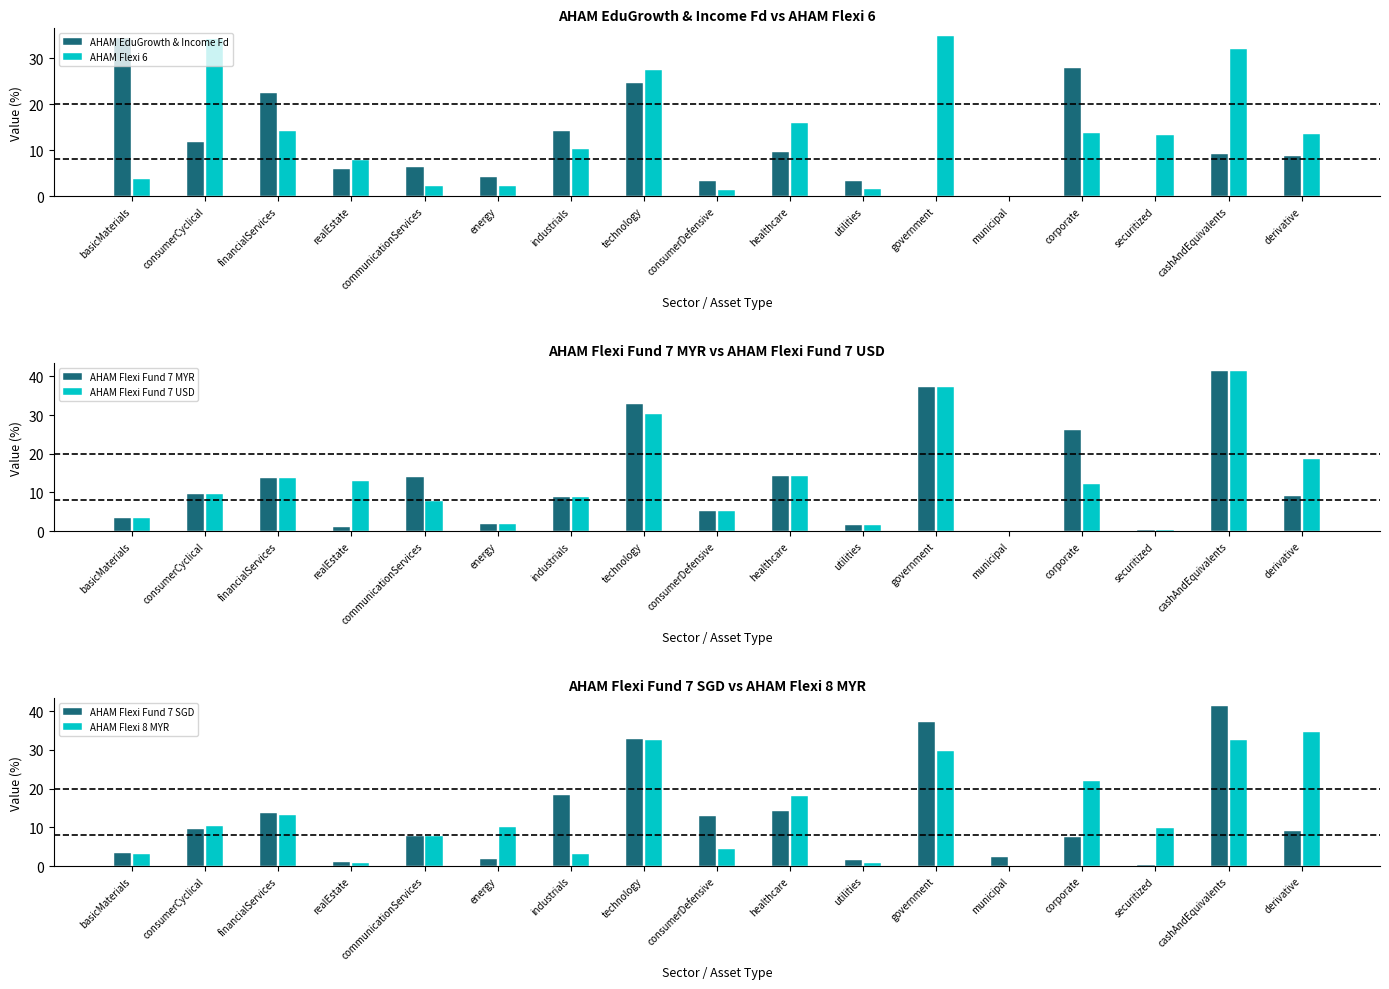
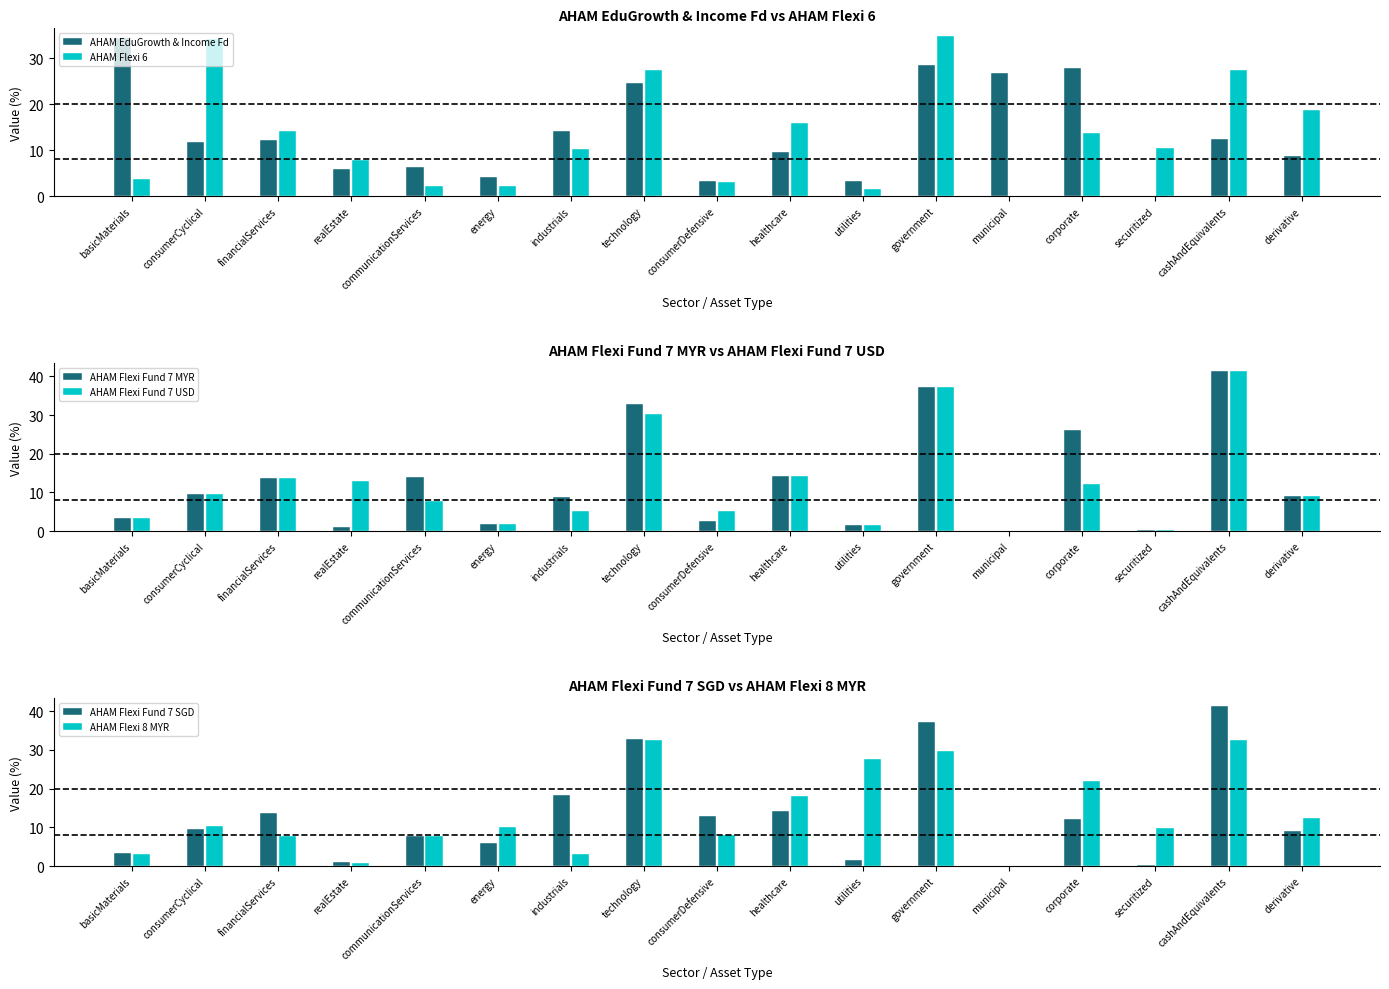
AHAM EduGrowth & Income Fd vs AHAM Flexi 6, AHAM EduGrowth & Income Fd, financialServices: 23 -> 12
AHAM EduGrowth & Income Fd vs AHAM Flexi 6, AHAM Flexi 6, consumerDefensive: 1 -> 3
AHAM EduGrowth & Income Fd vs AHAM Flexi 6, AHAM EduGrowth & Income Fd, government: 0 -> 29
AHAM EduGrowth & Income Fd vs AHAM Flexi 6, AHAM EduGrowth & Income Fd, municipal: 0 -> 27
AHAM EduGrowth & Income Fd vs AHAM Flexi 6, AHAM Flexi 6, securitized: 13 -> 10
AHAM EduGrowth & Income Fd vs AHAM Flexi 6, AHAM EduGrowth & Income Fd, cashAndEquivalents: 9 -> 12
AHAM EduGrowth & Income Fd vs AHAM Flexi 6, AHAM Flexi 6, cashAndEquivalents: 32 -> 27
AHAM EduGrowth & Income Fd vs AHAM Flexi 6, AHAM Flexi 6, derivative: 13 -> 19
AHAM Flexi Fund 7 MYR vs AHAM Flexi Fund 7 USD, AHAM Flexi Fund 7 USD, industrials: 9 -> 5
AHAM Flexi Fund 7 MYR vs AHAM Flexi Fund 7 USD, AHAM Flexi Fund 7 MYR, consumerDefensive: 5 -> 3
AHAM Flexi Fund 7 MYR vs AHAM Flexi Fund 7 USD, AHAM Flexi Fund 7 USD, derivative: 19 -> 9
AHAM Flexi Fund 7 SGD vs AHAM Flexi 8 MYR, AHAM Flexi 8 MYR, financialServices: 13 -> 8
AHAM Flexi Fund 7 SGD vs AHAM Flexi 8 MYR, AHAM Flexi Fund 7 SGD, energy: 2 -> 6
AHAM Flexi Fund 7 SGD vs AHAM Flexi 8 MYR, AHAM Flexi 8 MYR, consumerDefensive: 4 -> 8
AHAM Flexi Fund 7 SGD vs AHAM Flexi 8 MYR, AHAM Flexi 8 MYR, utilities: 1 -> 28
AHAM Flexi Fund 7 SGD vs AHAM Flexi 8 MYR, AHAM Flexi Fund 7 SGD, municipal: 2 -> 0
AHAM Flexi Fund 7 SGD vs AHAM Flexi 8 MYR, AHAM Flexi Fund 7 SGD, corporate: 8 -> 12
AHAM Flexi Fund 7 SGD vs AHAM Flexi 8 MYR, AHAM Flexi 8 MYR, derivative: 35 -> 13
